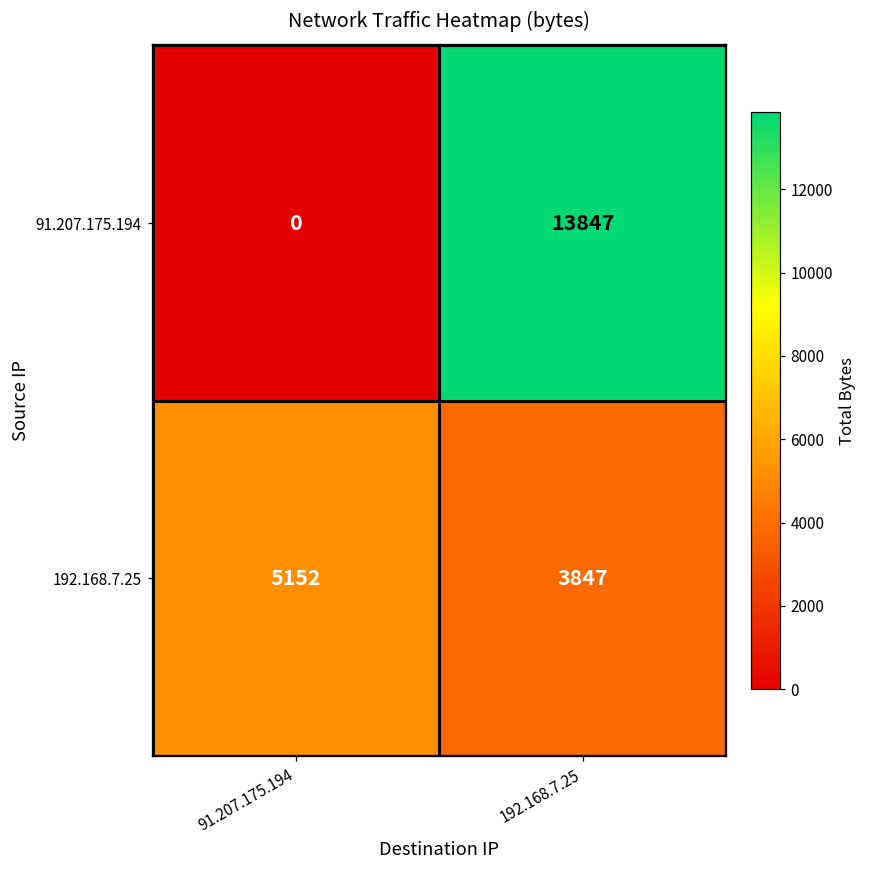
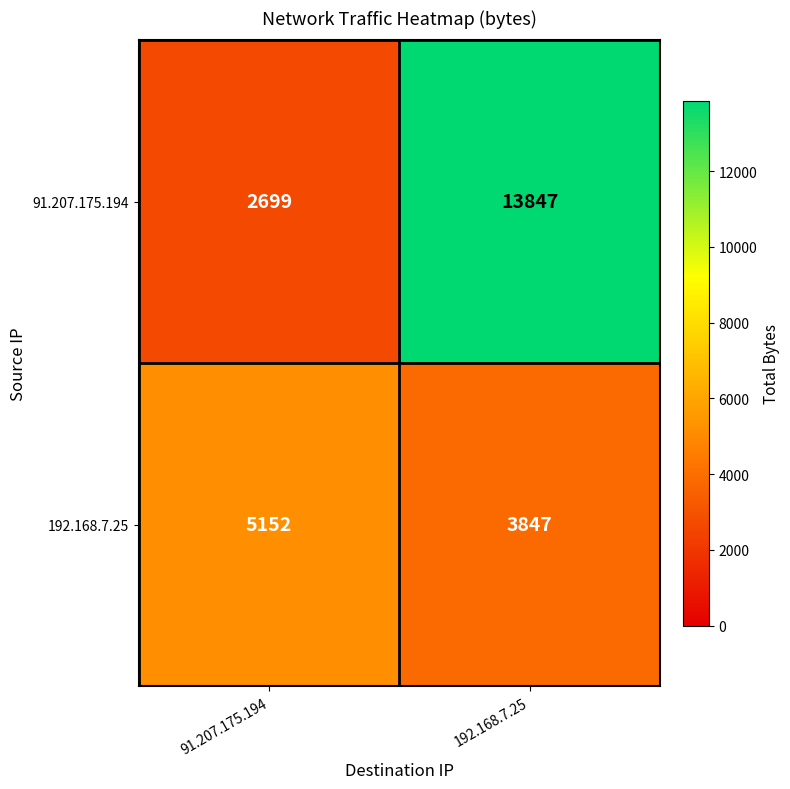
91.207.175.194, 91.207.175.194: 0 -> 2699
